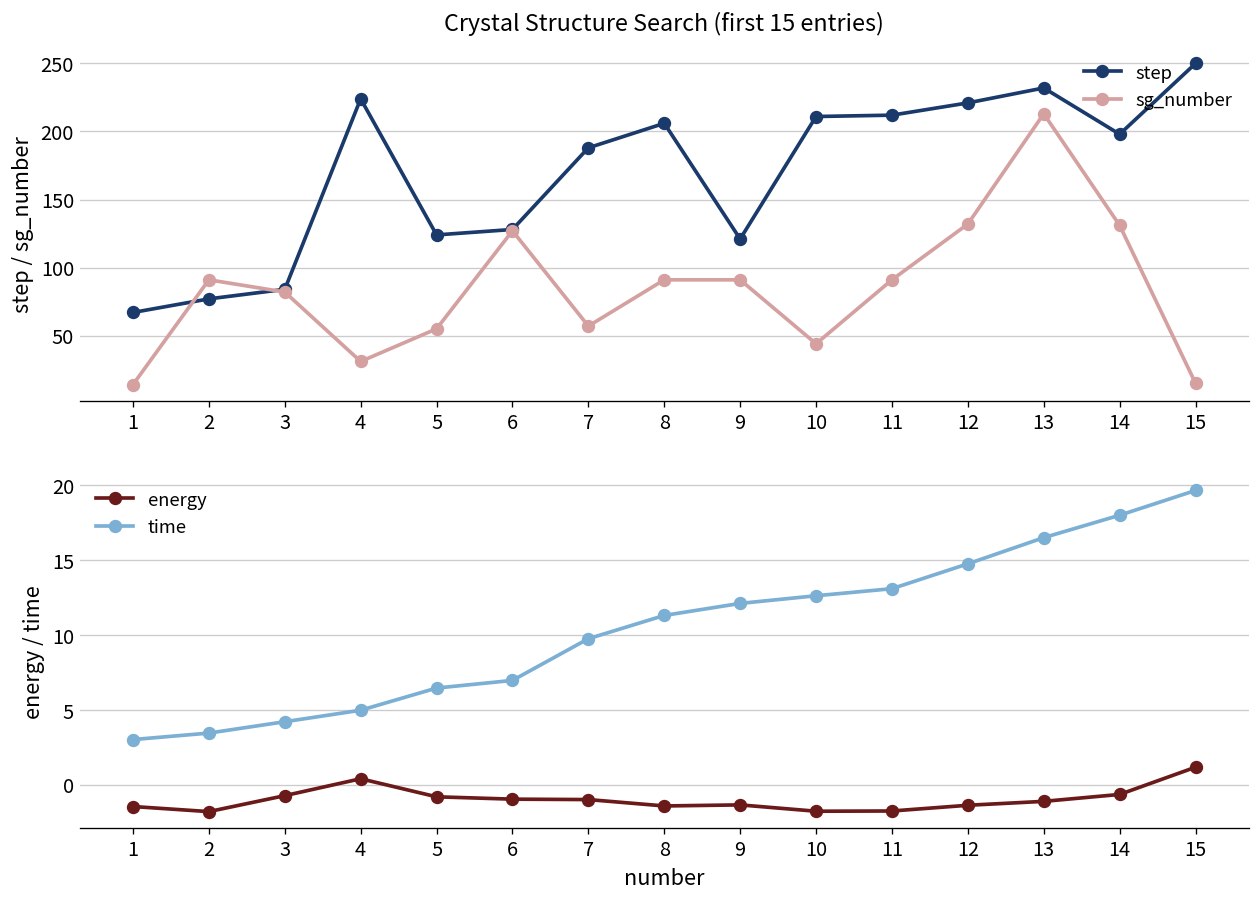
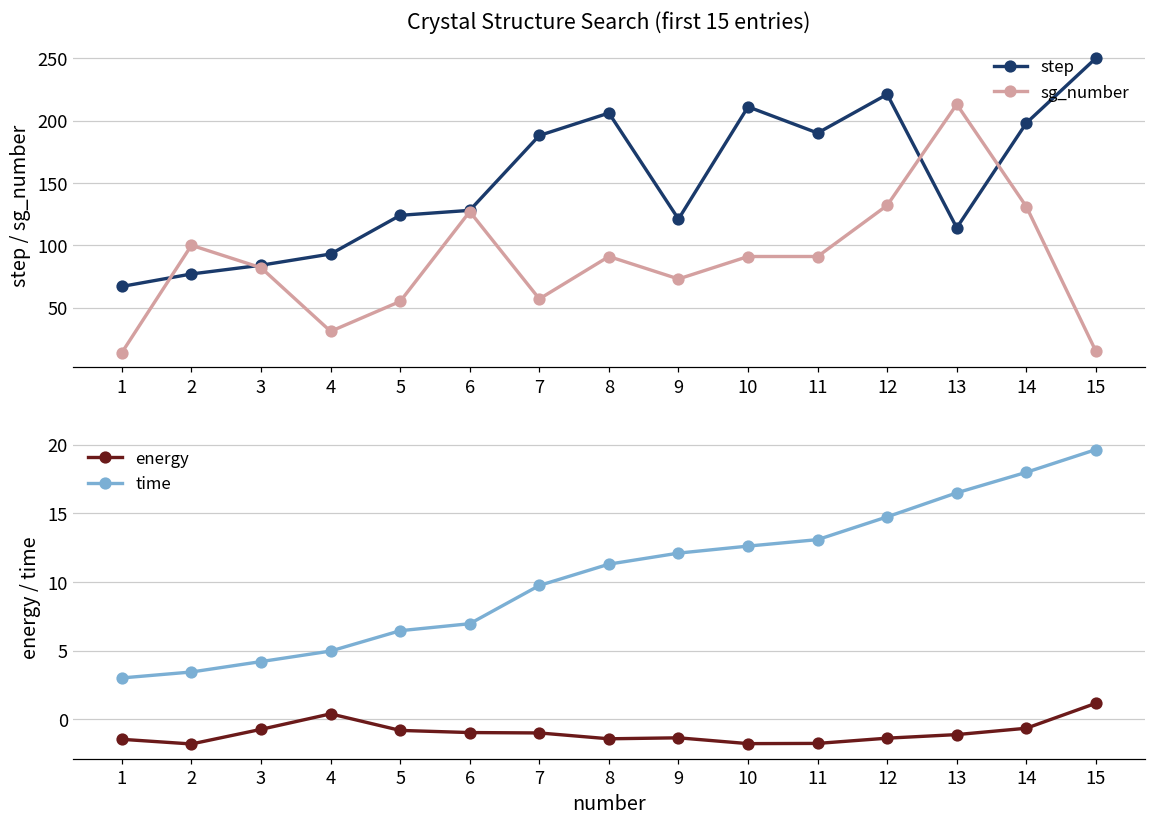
Crystal Structure Search (first 15 entries), sg_number, 2: 91 -> 100
Crystal Structure Search (first 15 entries), step, 4: 224 -> 93
Crystal Structure Search (first 15 entries), sg_number, 9: 91 -> 73
Crystal Structure Search (first 15 entries), sg_number, 10: 44 -> 91
Crystal Structure Search (first 15 entries), step, 11: 212 -> 190
Crystal Structure Search (first 15 entries), step, 13: 232 -> 114
